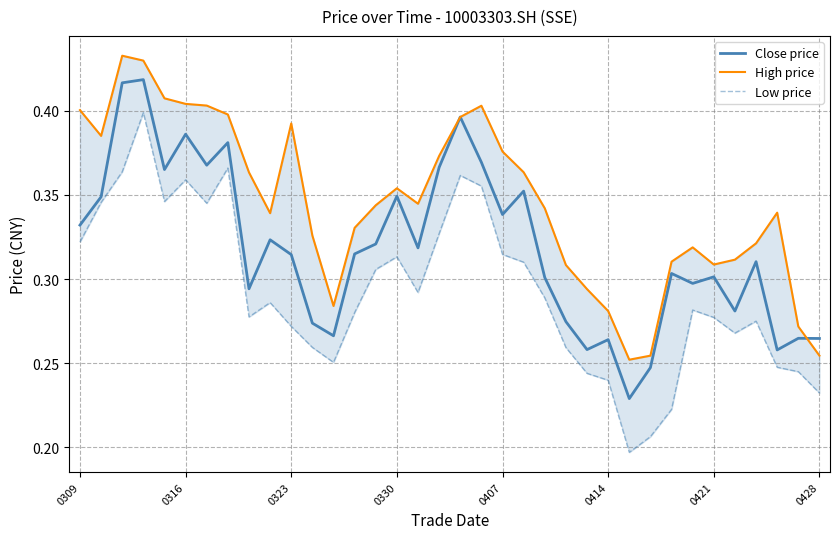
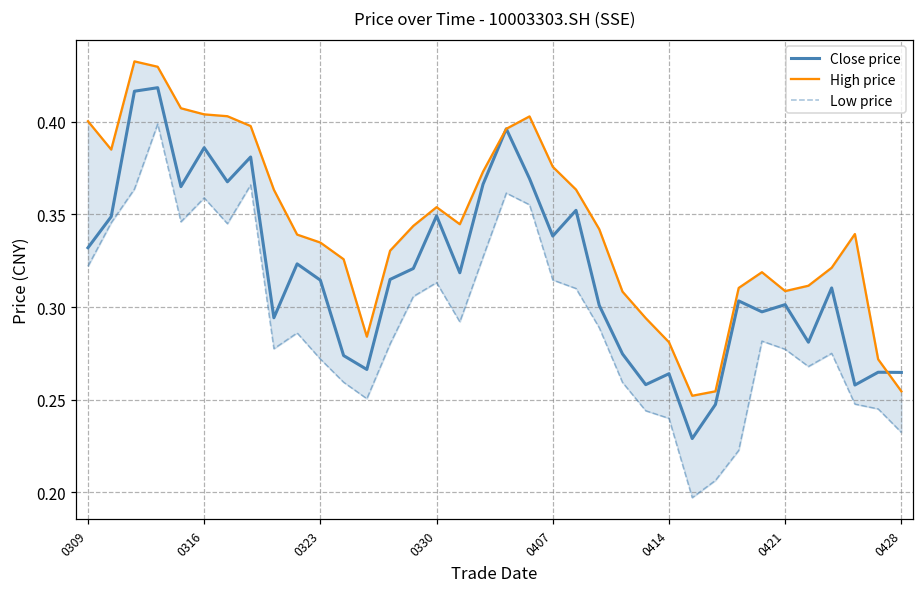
High price, 0323: 0.392 -> 0.335
